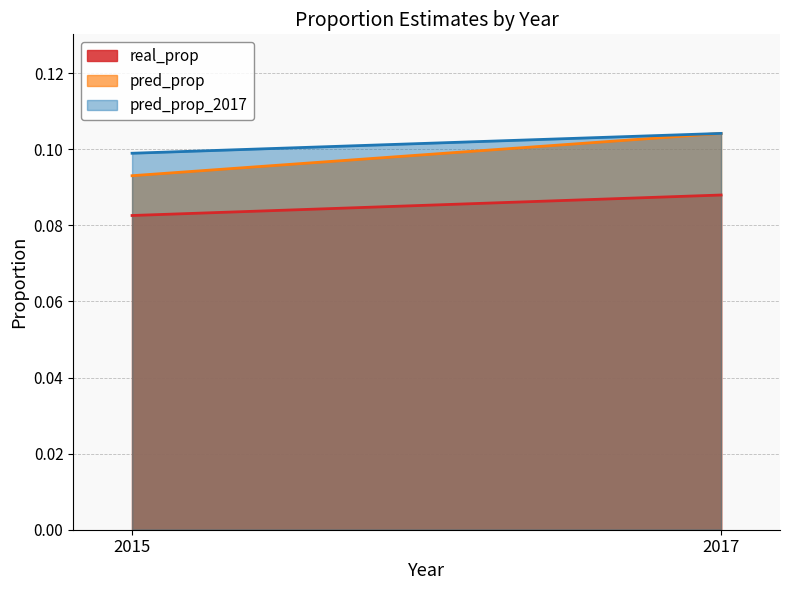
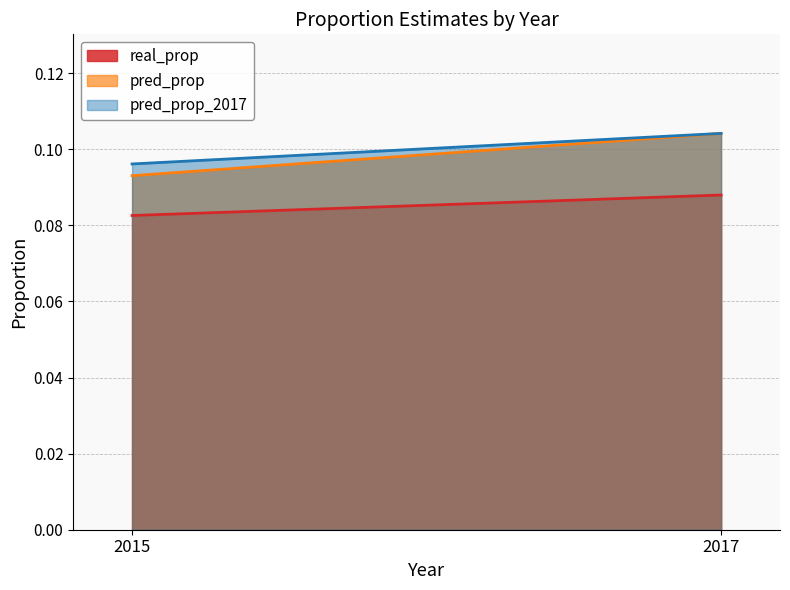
pred_prop_2017, 2015: 0.099 -> 0.096
